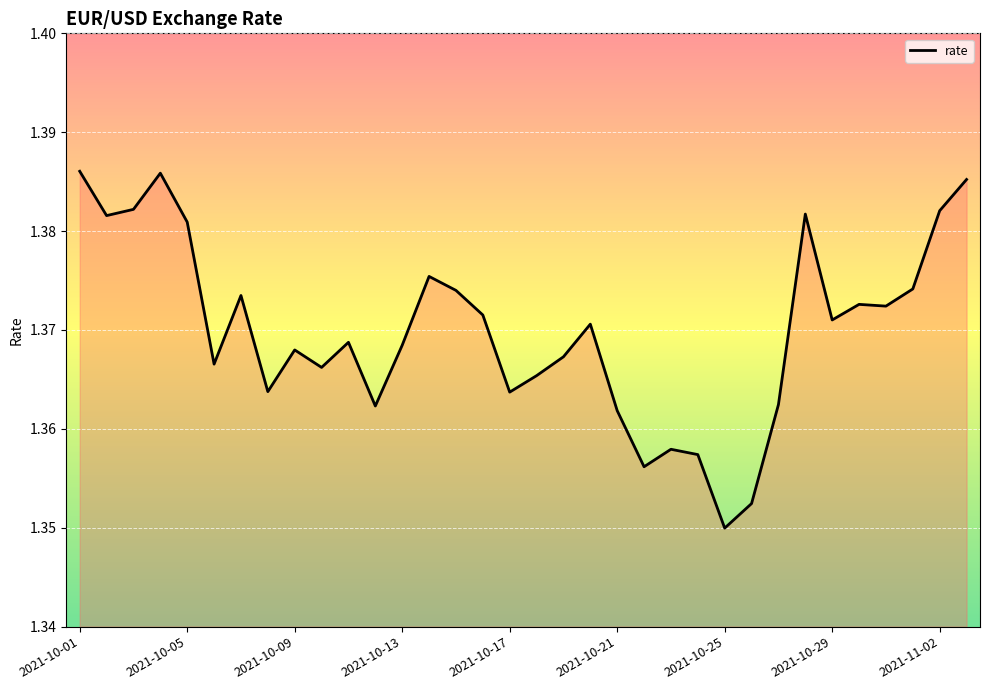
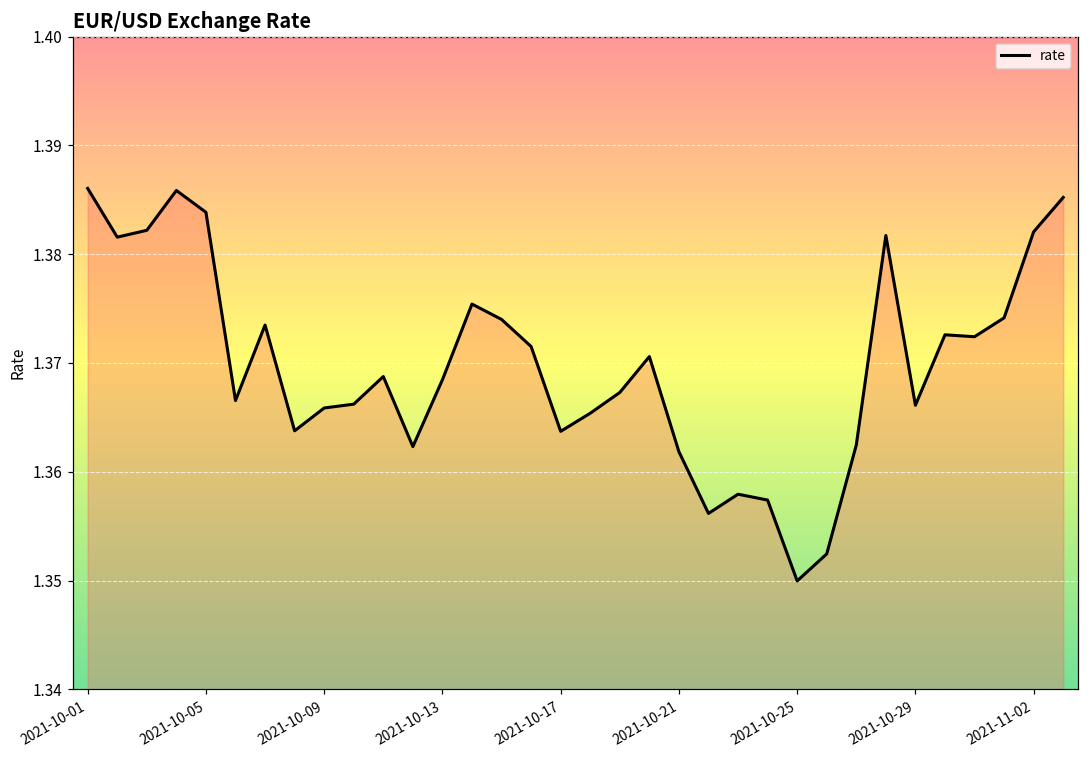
2021-10-05: 1.381 -> 1.384
2021-10-09: 1.368 -> 1.366
2021-10-29: 1.371 -> 1.366
